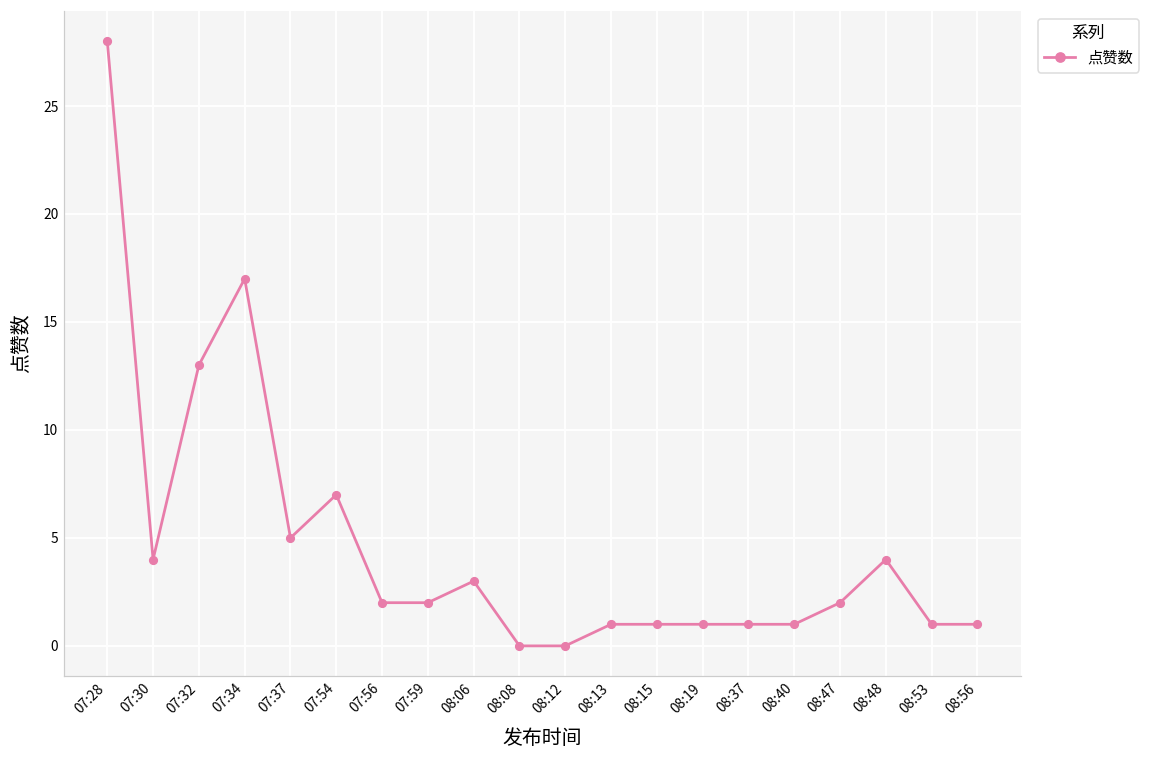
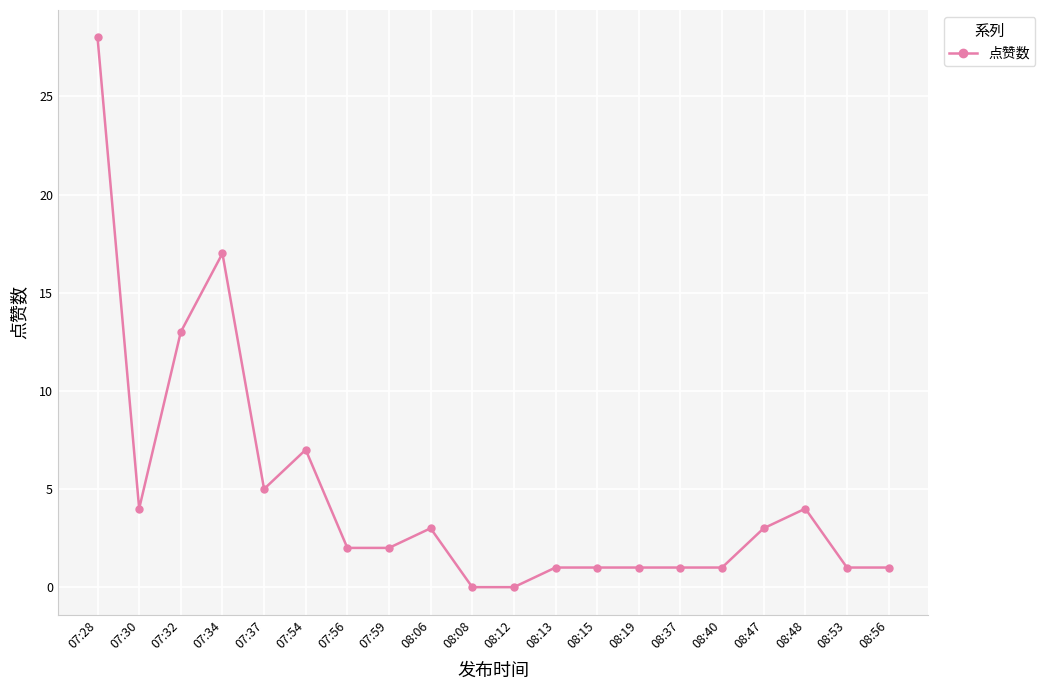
08:47: 2 -> 3
